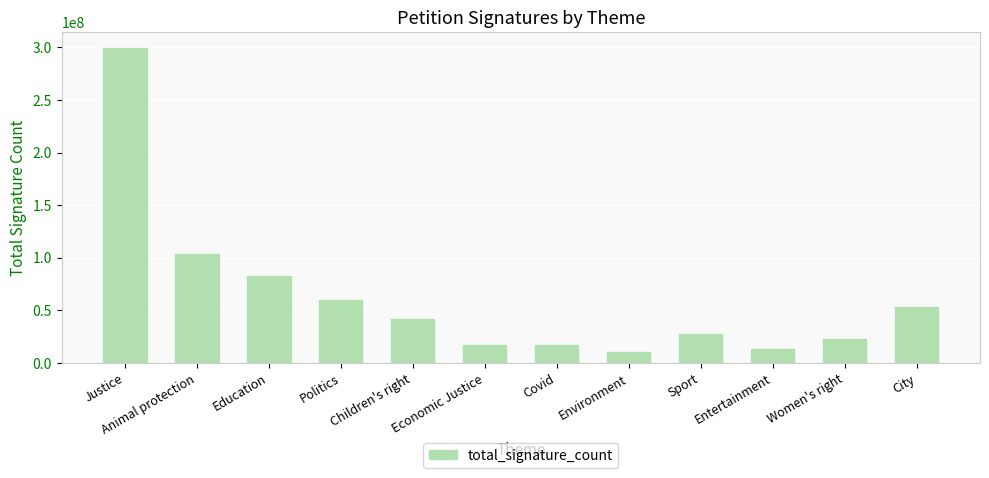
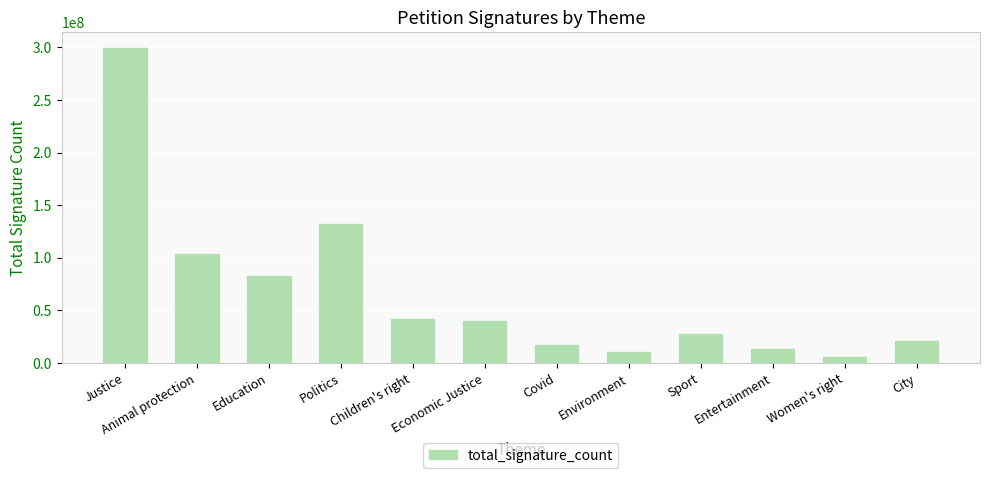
Politics: 60000000 -> 133000000
Economic Justice: 18000000 -> 40000000
Women's right: 23000000 -> 6000000
City: 53000000 -> 21000000
